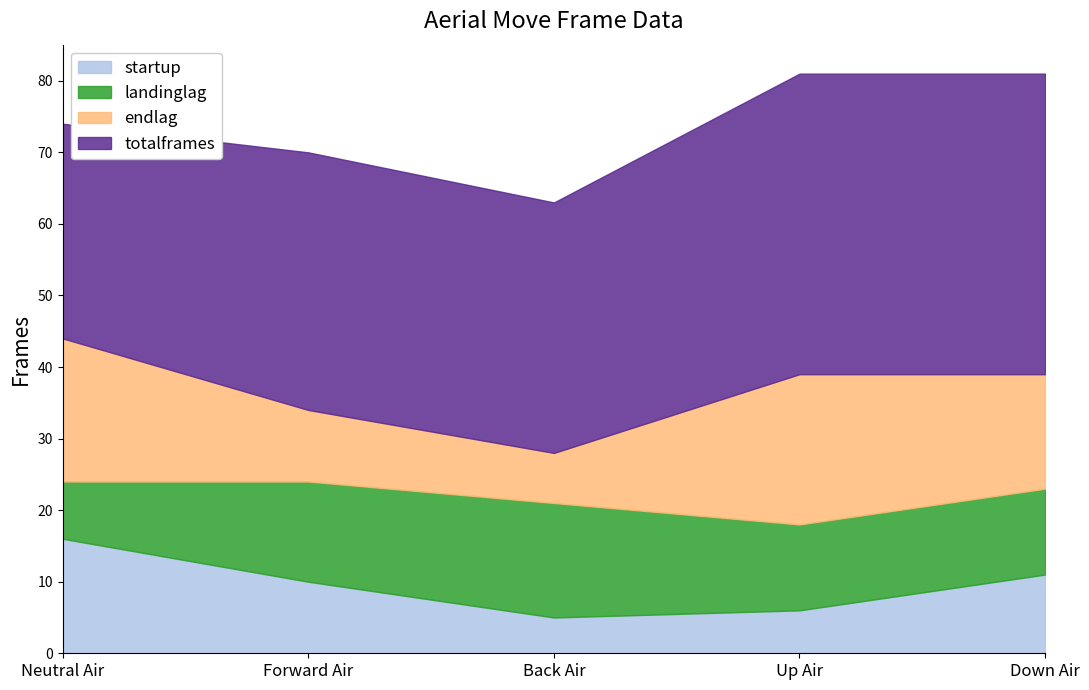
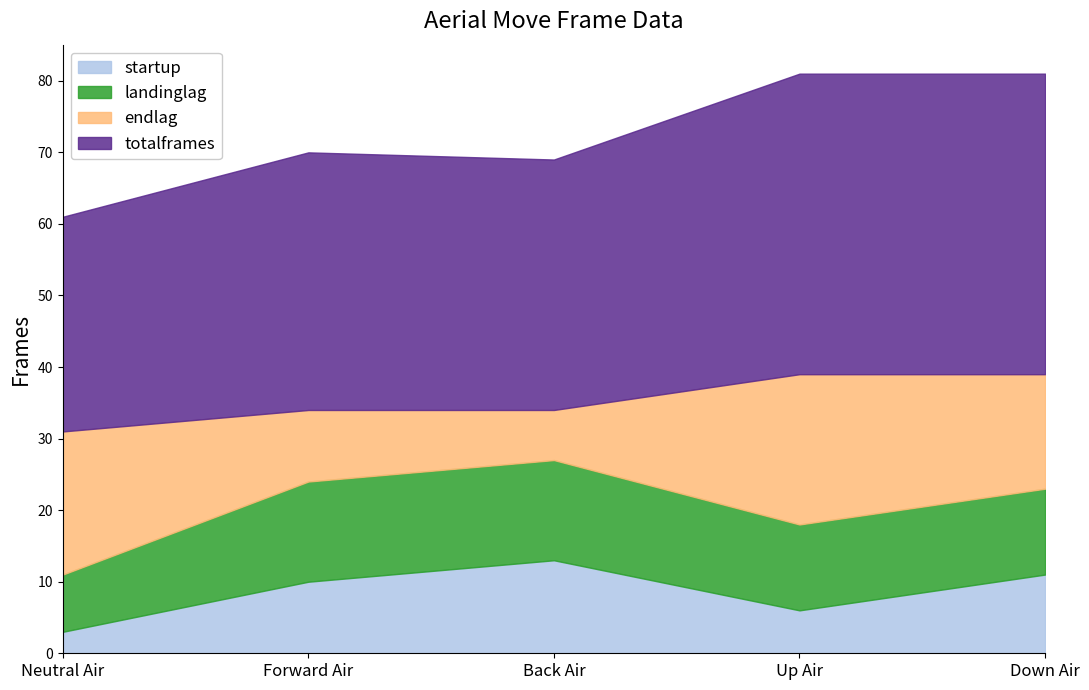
startup, Neutral Air: 16 -> 3
startup, Back Air: 5 -> 13
landinglag, Back Air: 16 -> 14
